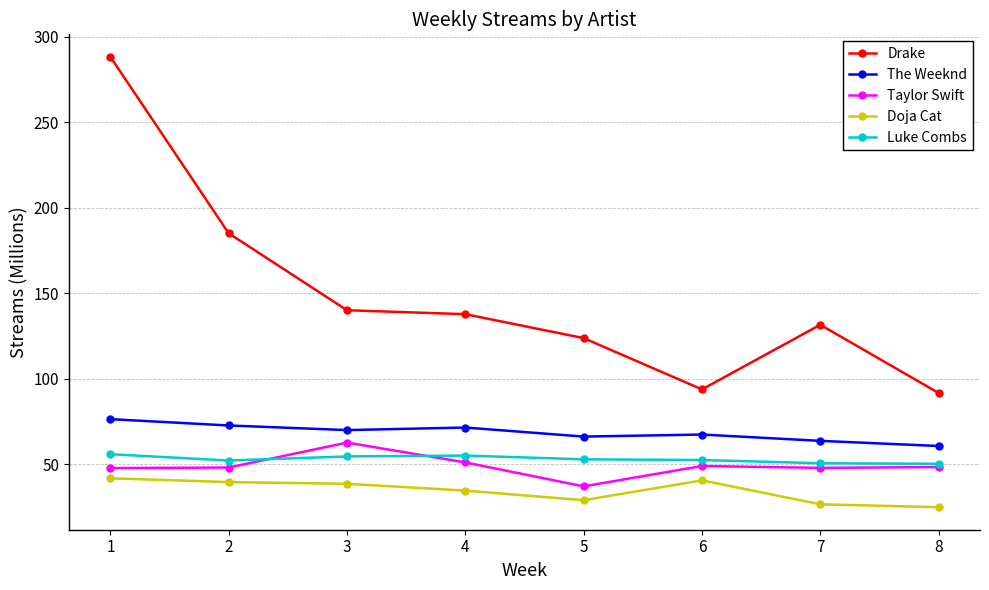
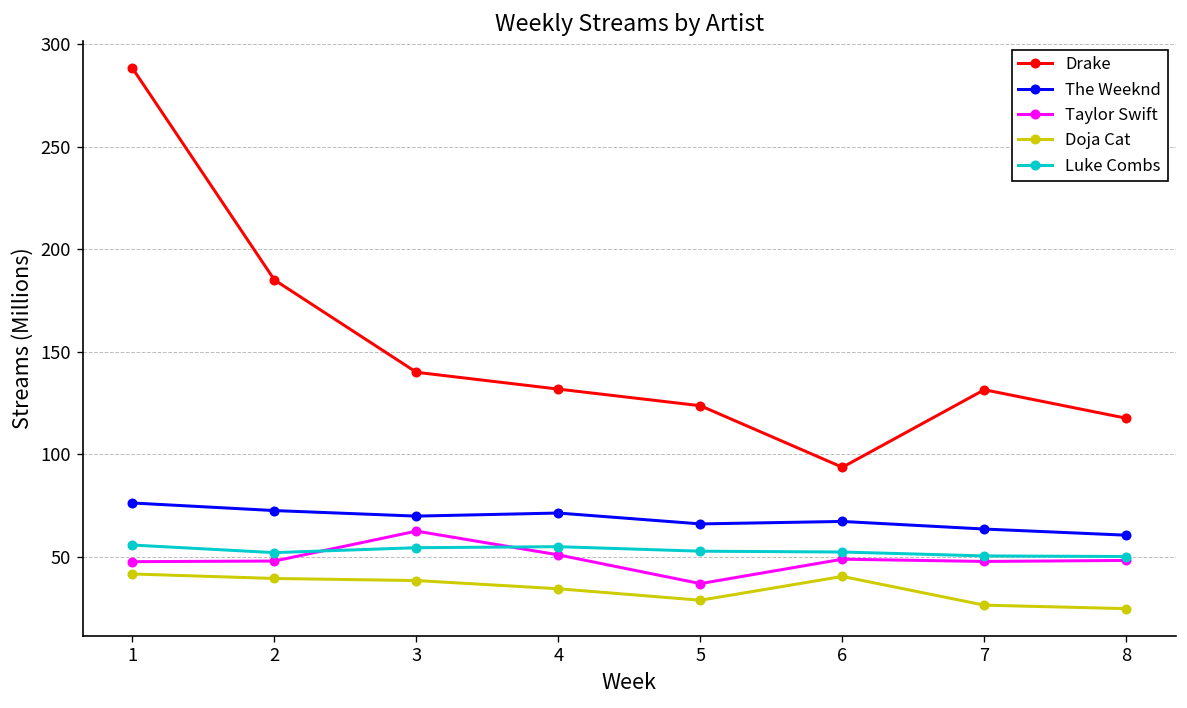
Drake, 4: 138 -> 132
Drake, 8: 92 -> 118
